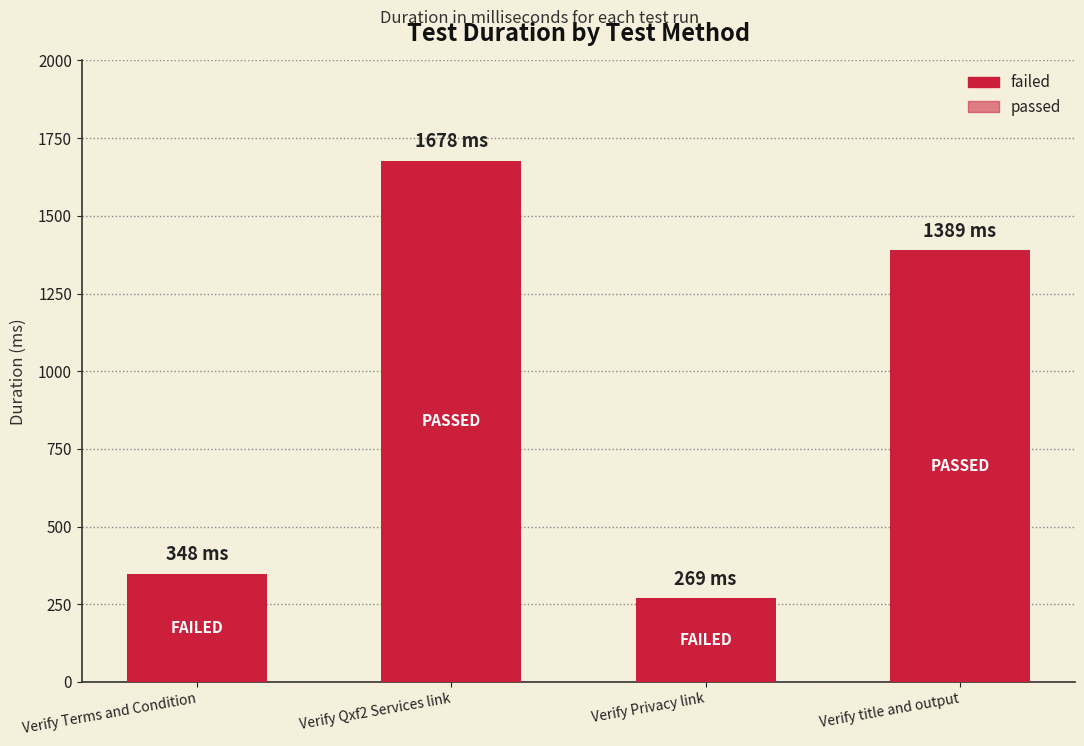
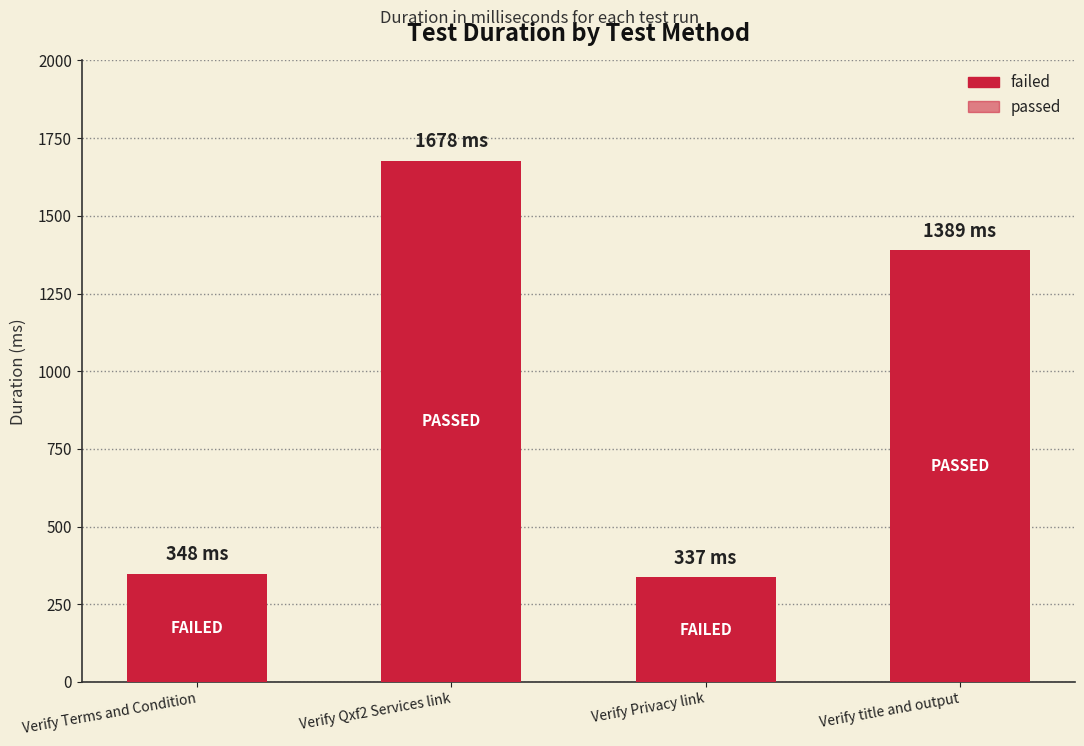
Verify Privacy link: 269 -> 337
